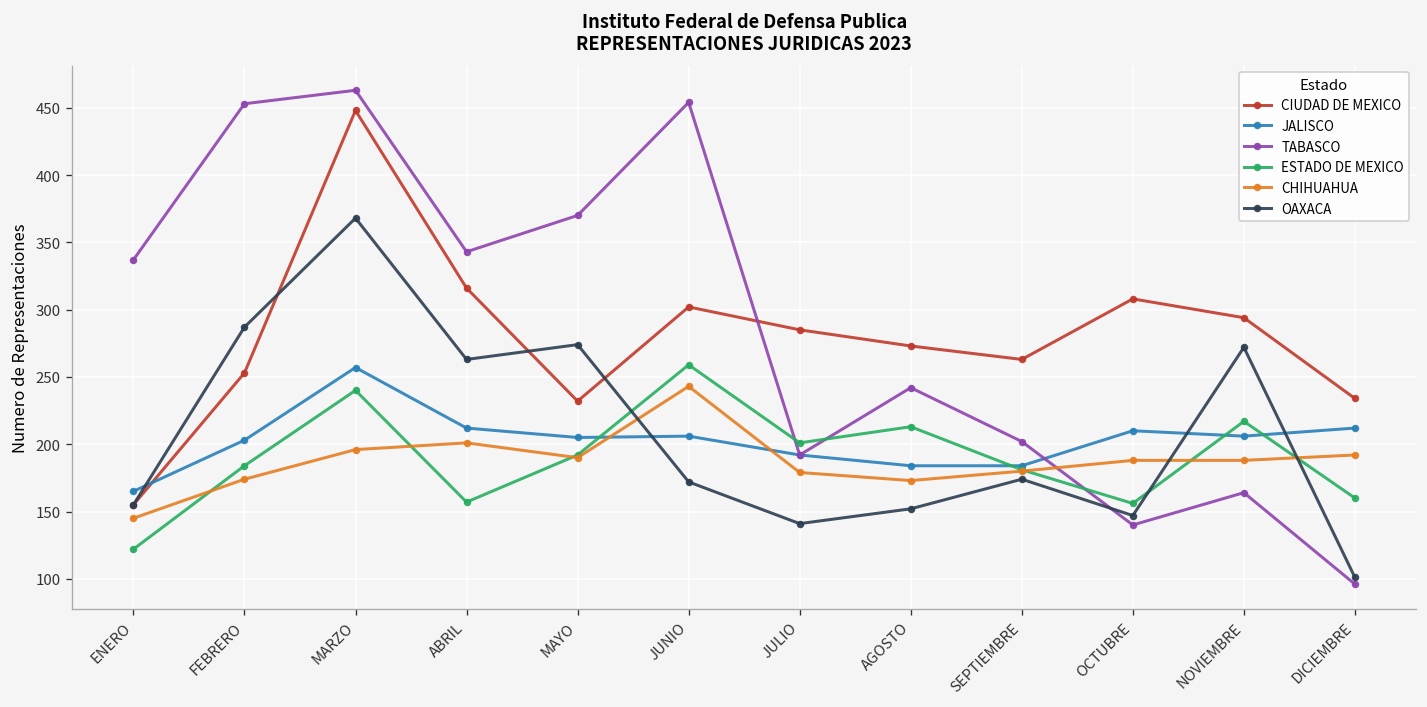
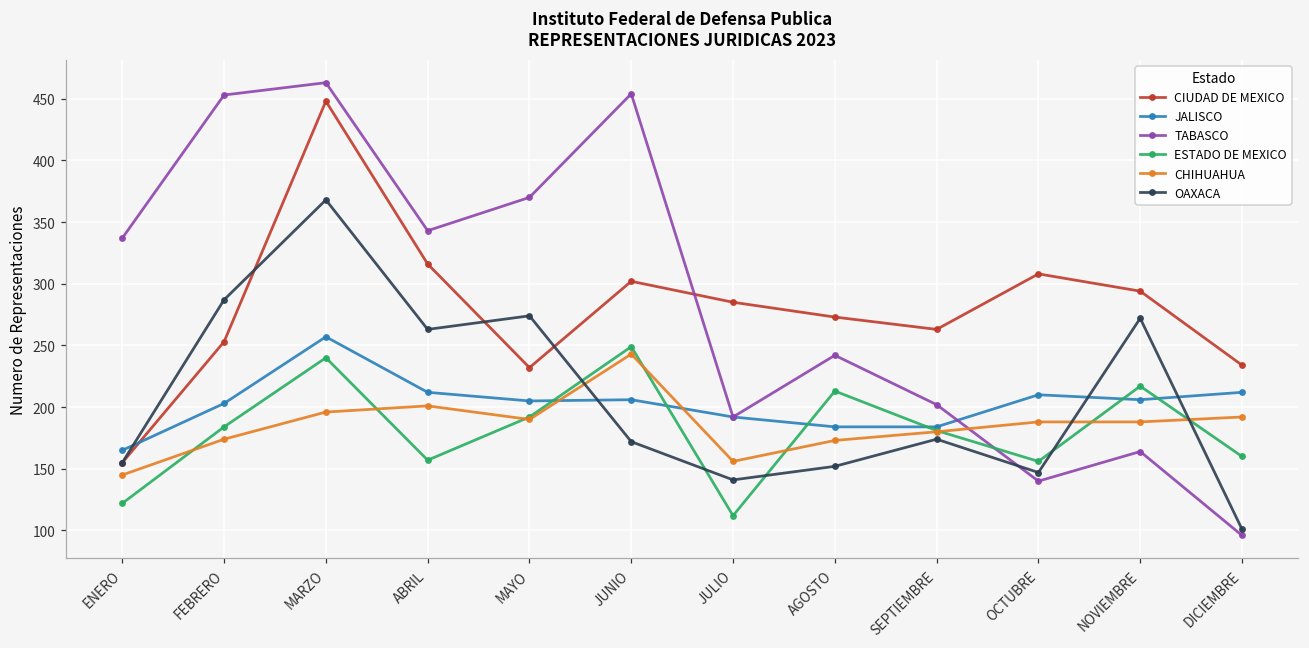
ESTADO DE MEXICO, JUNIO: 259 -> 249
ESTADO DE MEXICO, JULIO: 201 -> 112
CHIHUAHUA, JULIO: 179 -> 156
